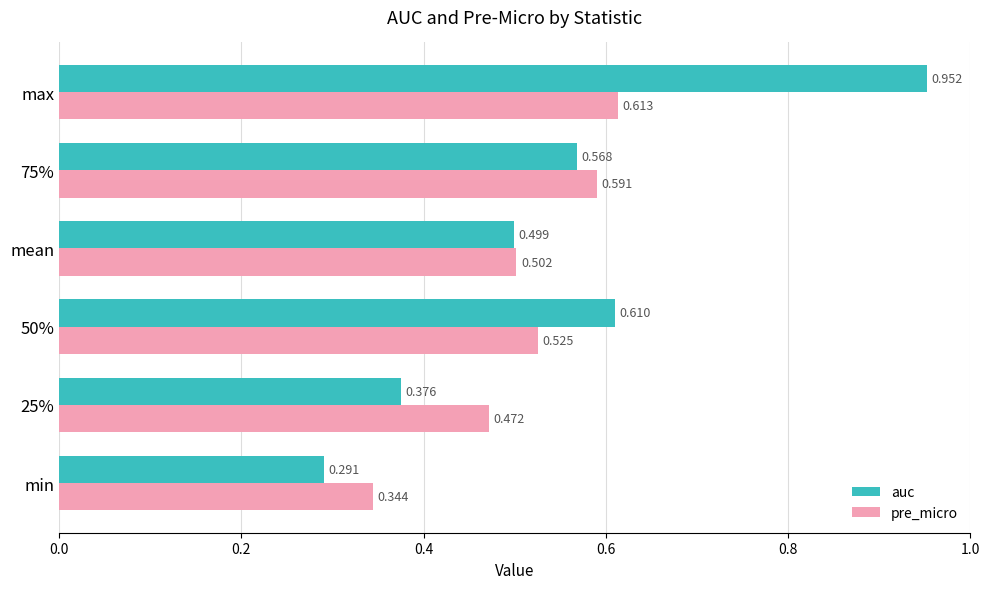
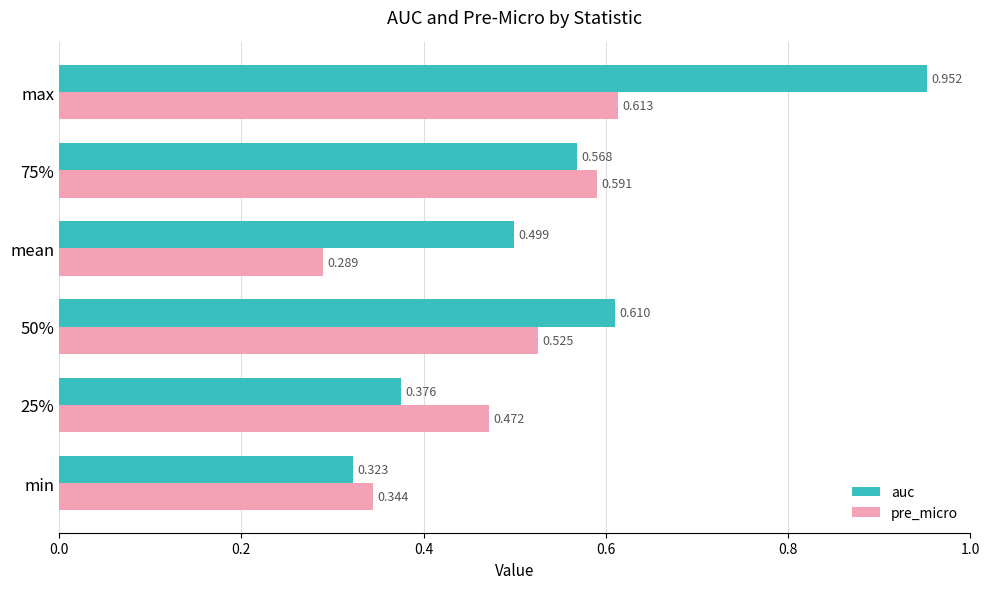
pre_micro, mean: 0.502 -> 0.289
auc, min: 0.291 -> 0.323
